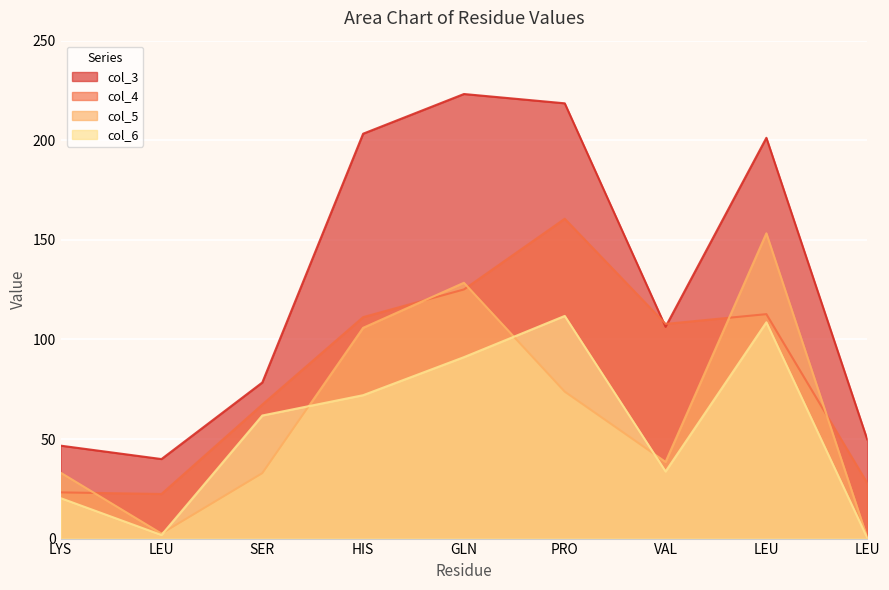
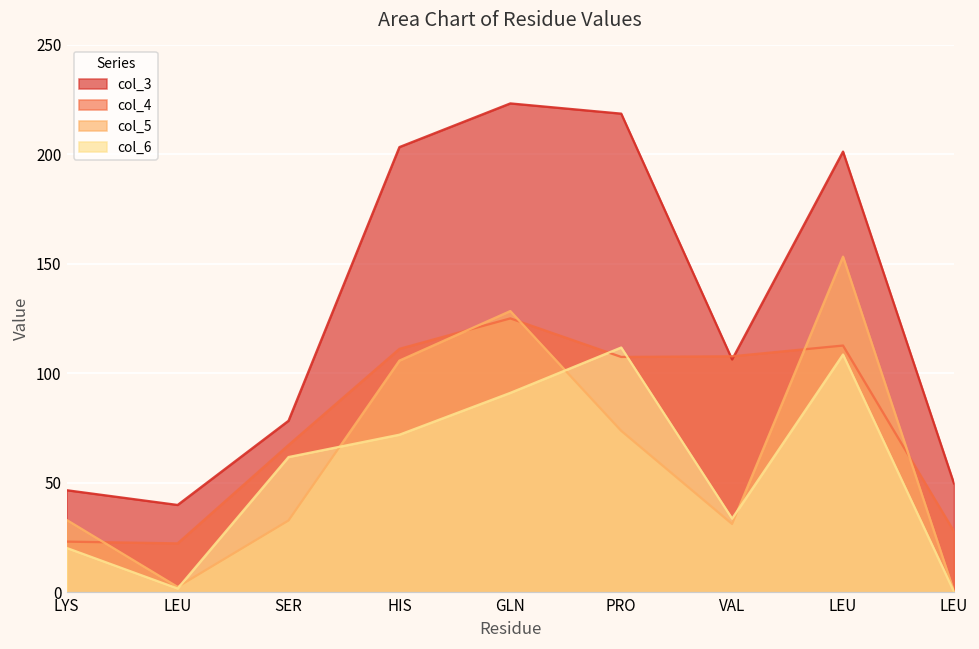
col_4, PRO: 161 -> 108
col_5, VAL: 38 -> 31
